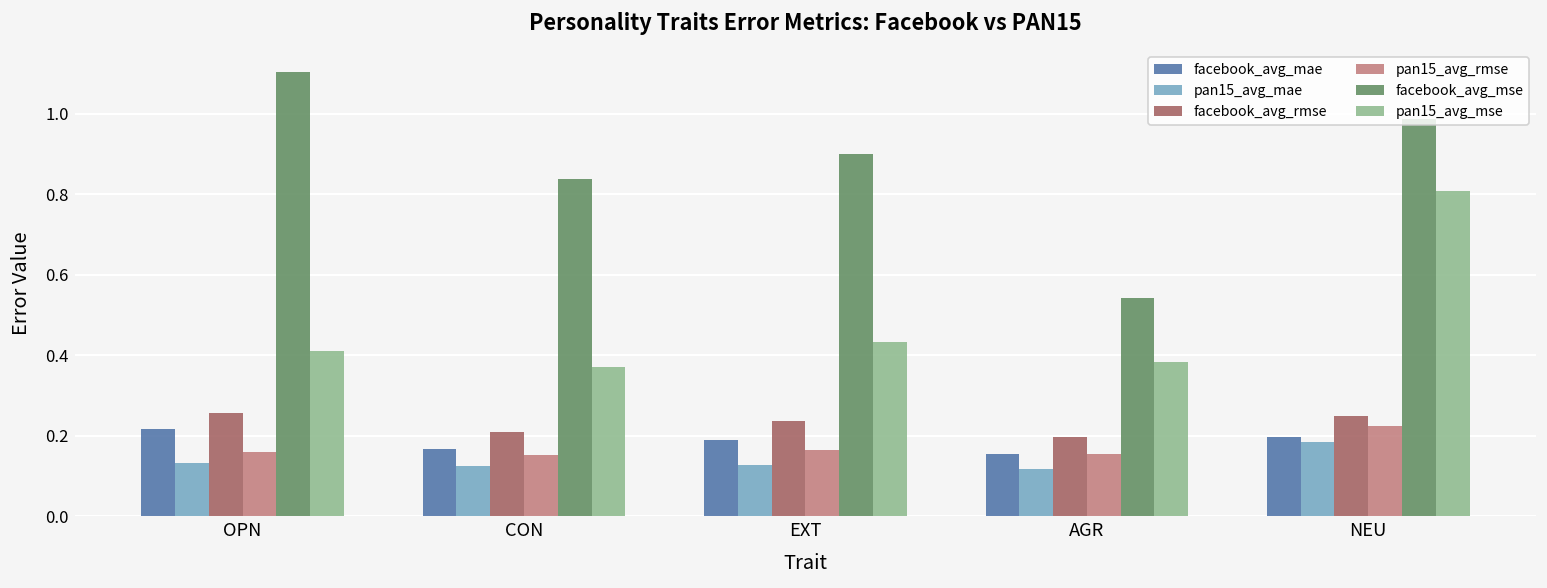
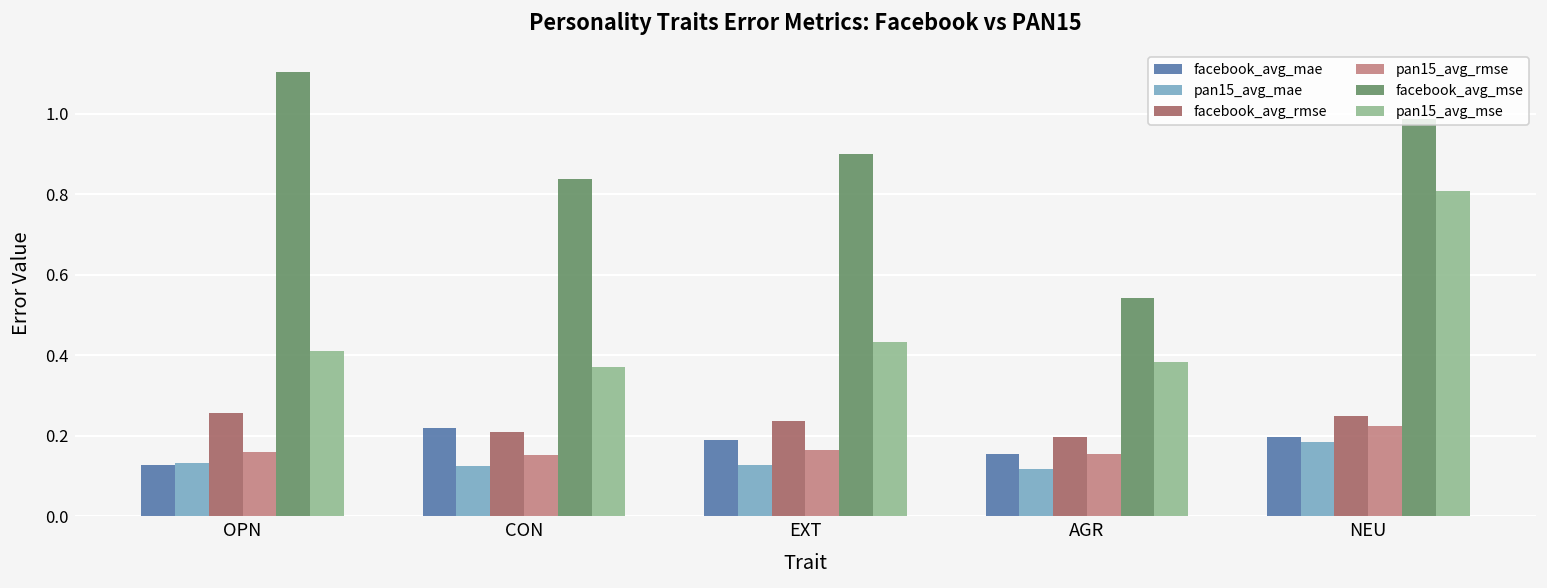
facebook_avg_mae, OPN: 0.22 -> 0.13
facebook_avg_mae, CON: 0.17 -> 0.22
